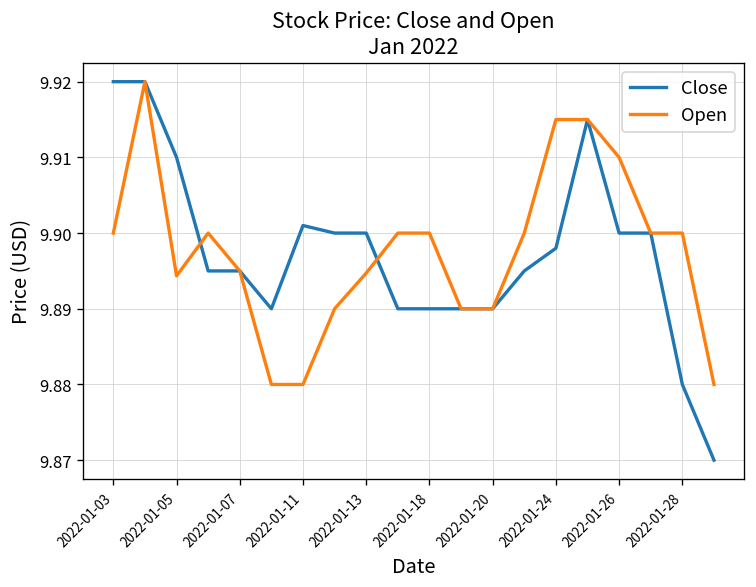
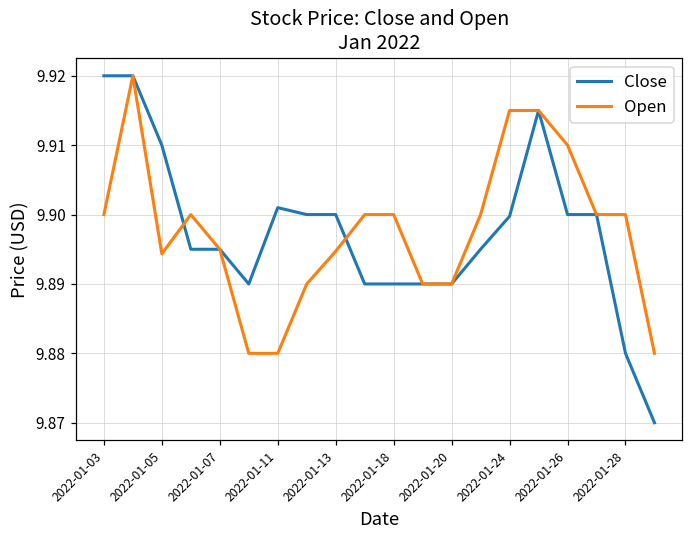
Close, 2022-01-24: 9.898 -> 9.900
